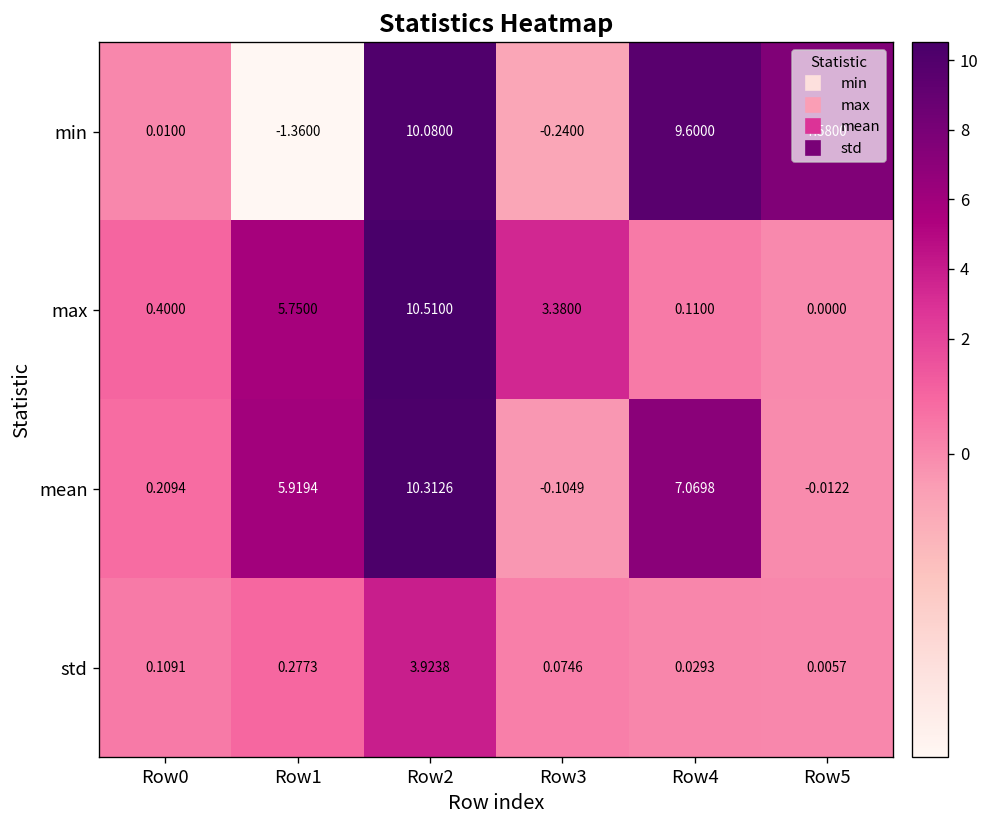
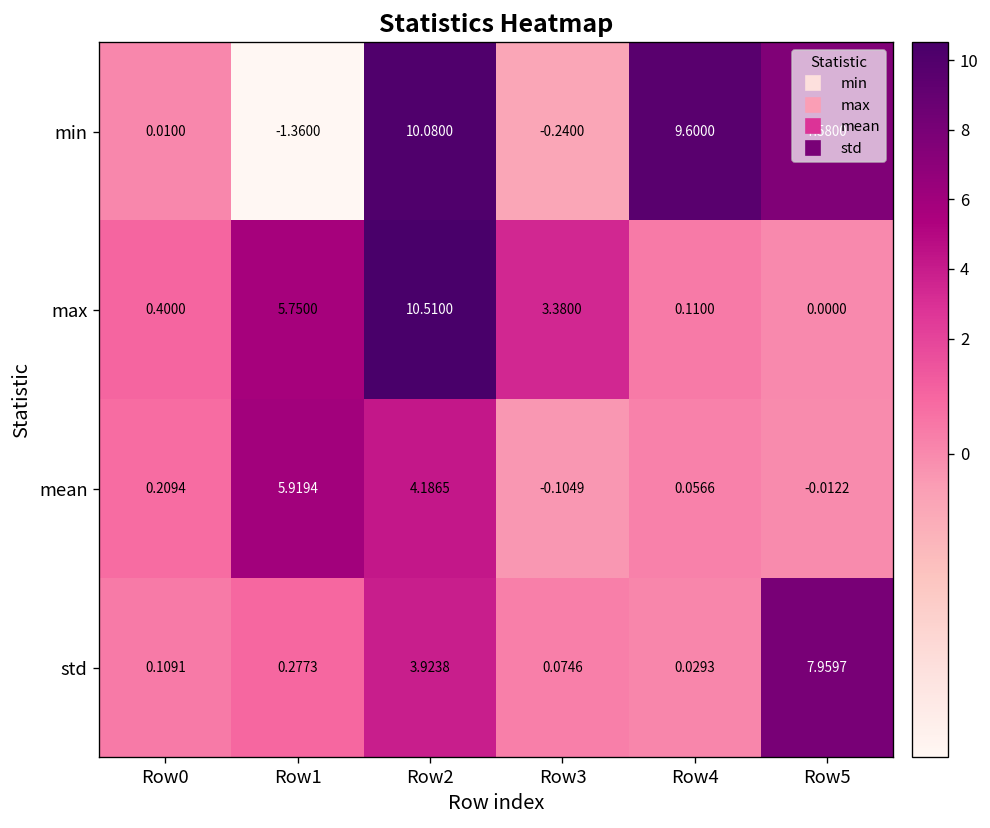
mean, Row2: 10.3126 -> 4.1865
mean, Row4: 7.0698 -> 0.0566
std, Row5: 0.0057 -> 7.9597
